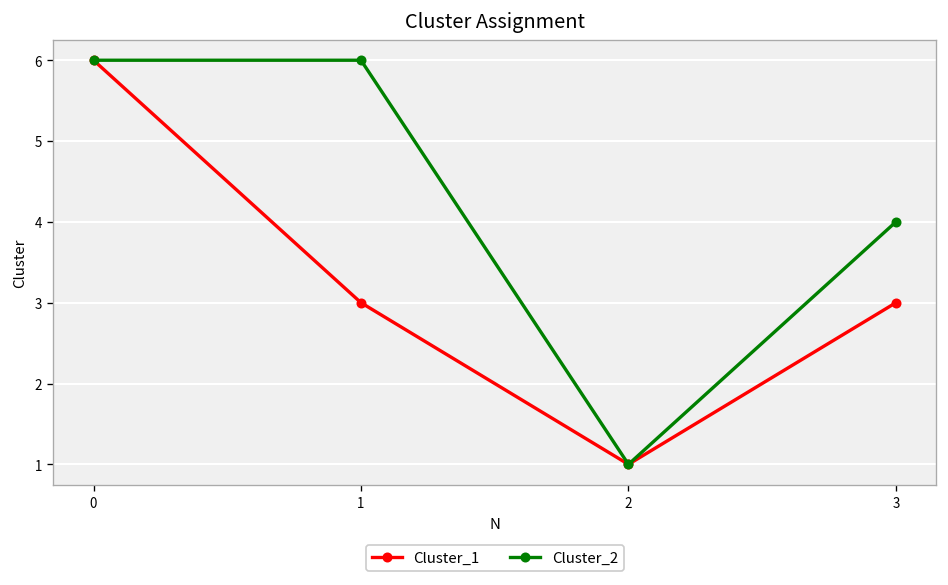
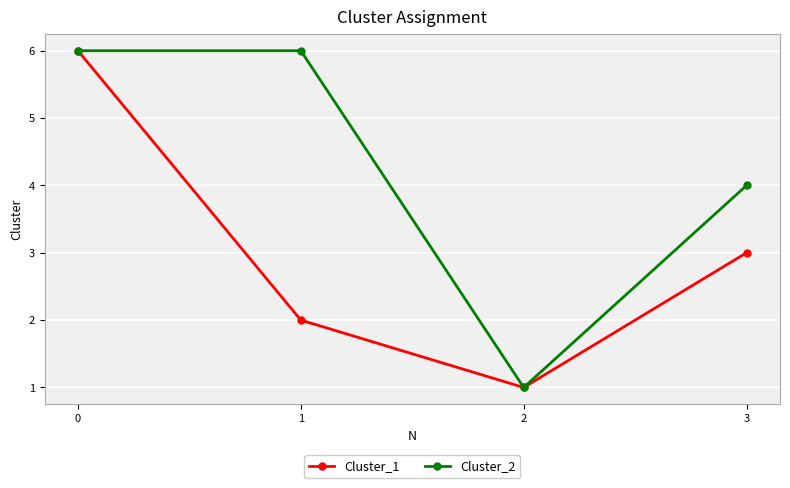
Cluster_1, 1: 3 -> 2
